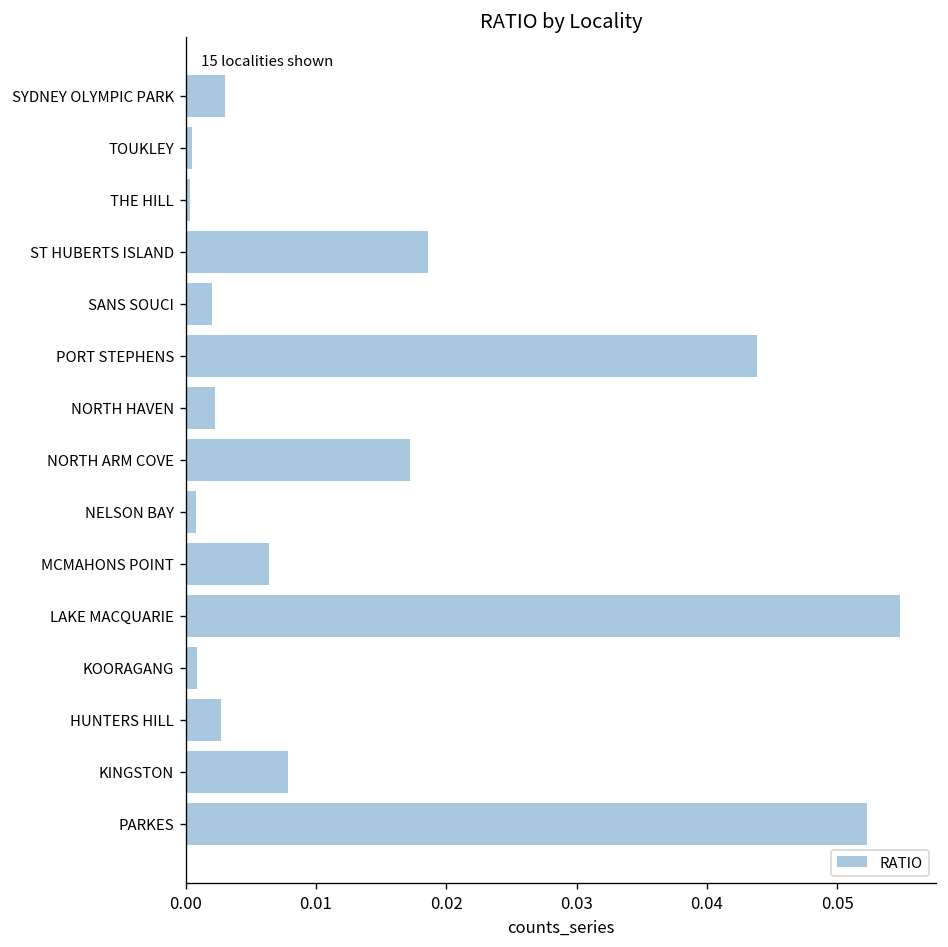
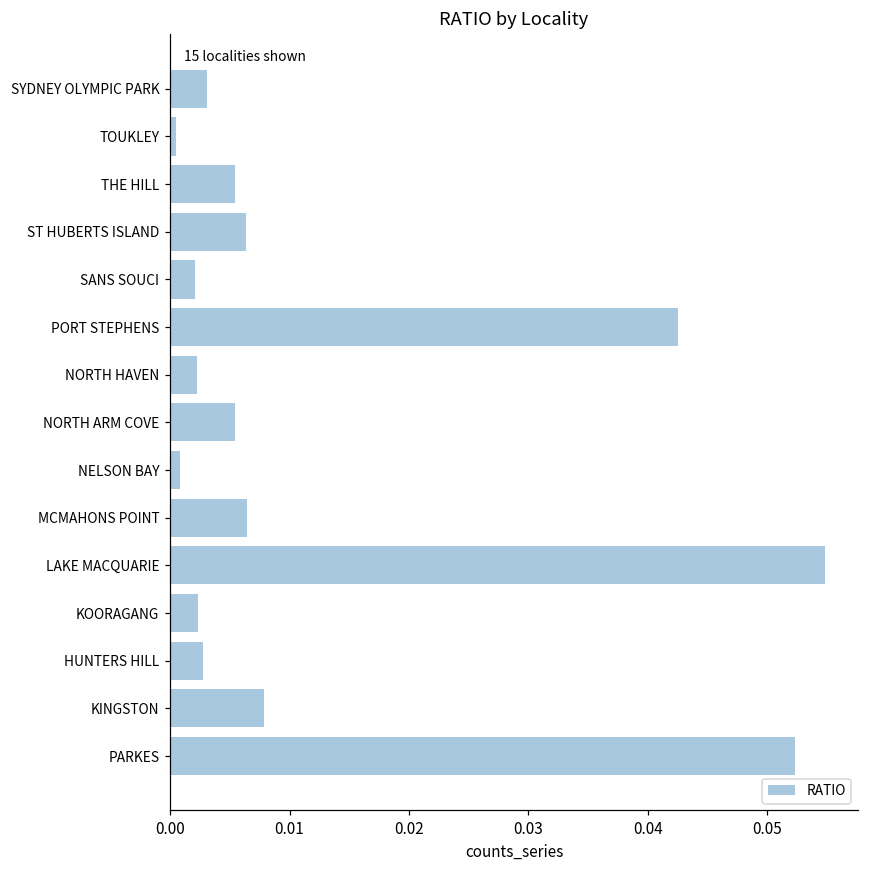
THE HILL: 0.0004 -> 0.0054
ST HUBERTS ISLAND: 0.0186 -> 0.0063
PORT STEPHENS: 0.0438 -> 0.0425
NORTH ARM COVE: 0.0172 -> 0.0054
KOORAGANG: 0.0009 -> 0.0024
